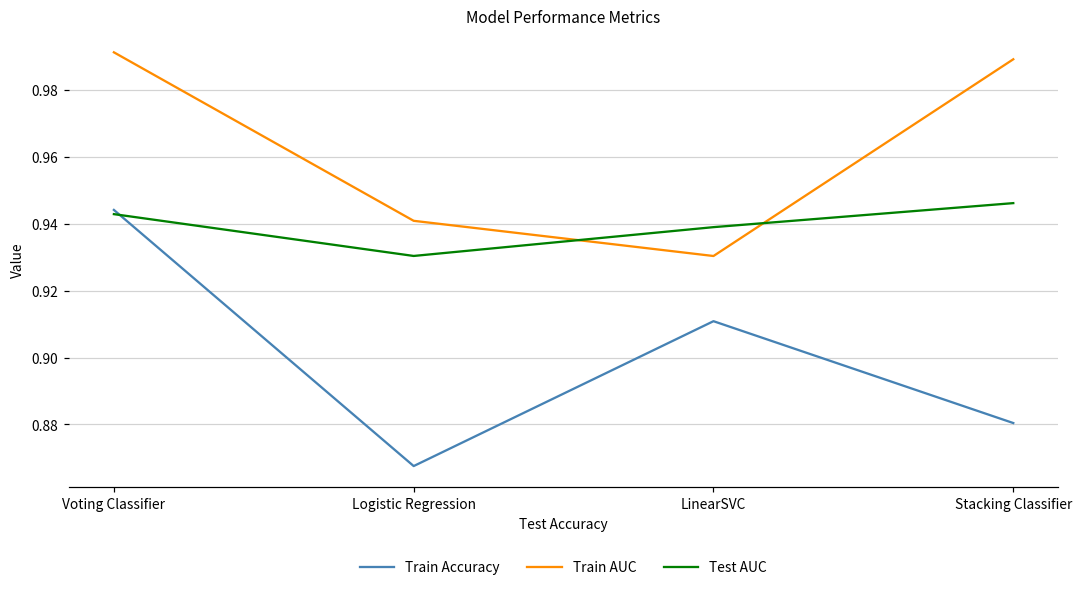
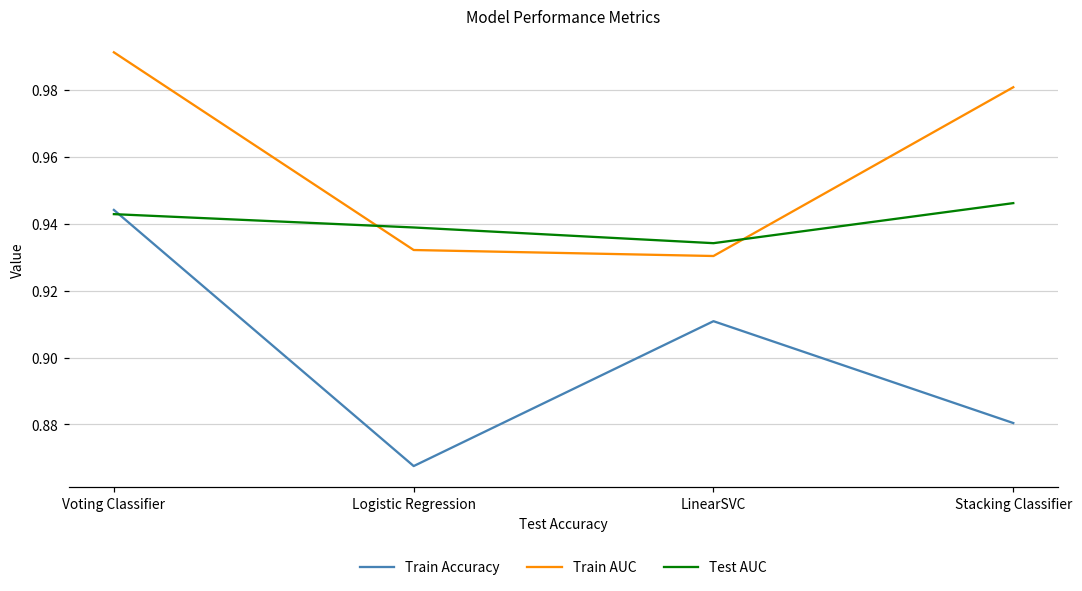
Train AUC, Logistic Regression: 0.941 -> 0.932
Test AUC, Logistic Regression: 0.930 -> 0.939
Test AUC, LinearSVC: 0.939 -> 0.934
Train AUC, Stacking Classifier: 0.989 -> 0.981
